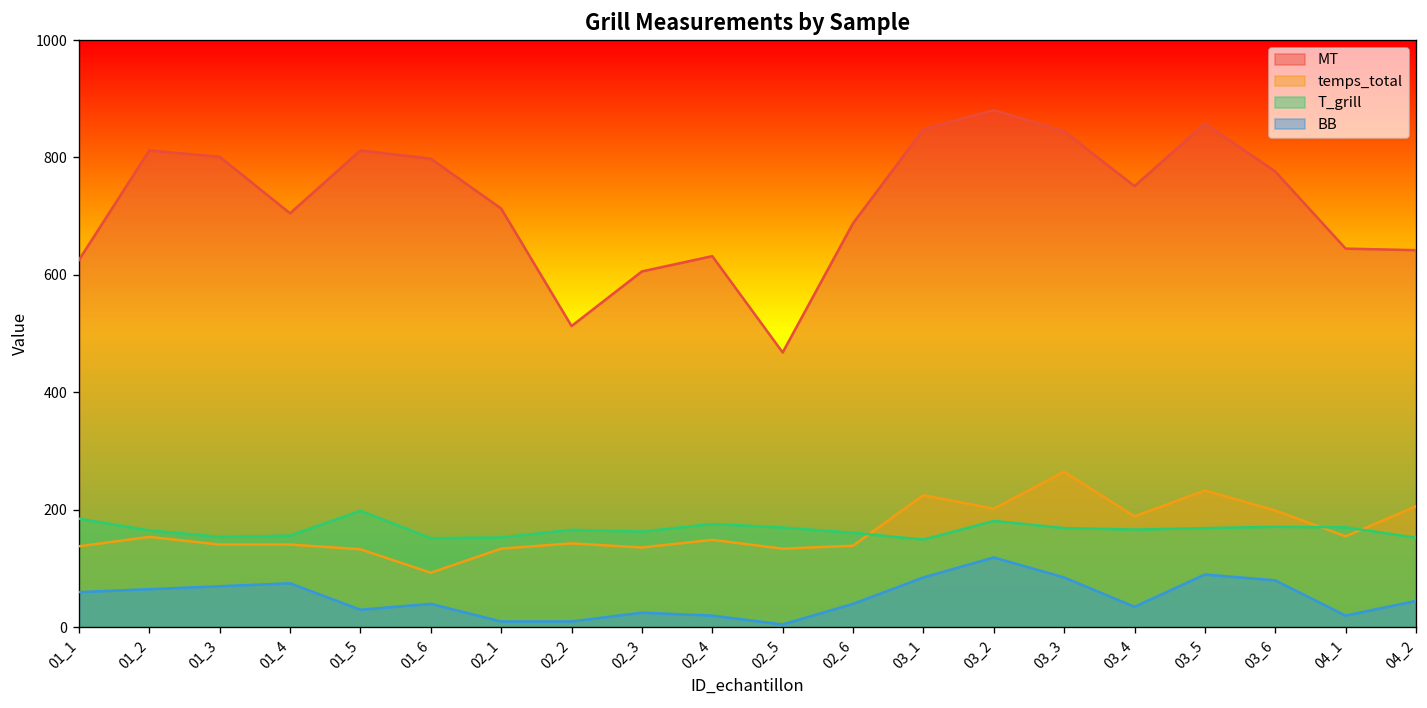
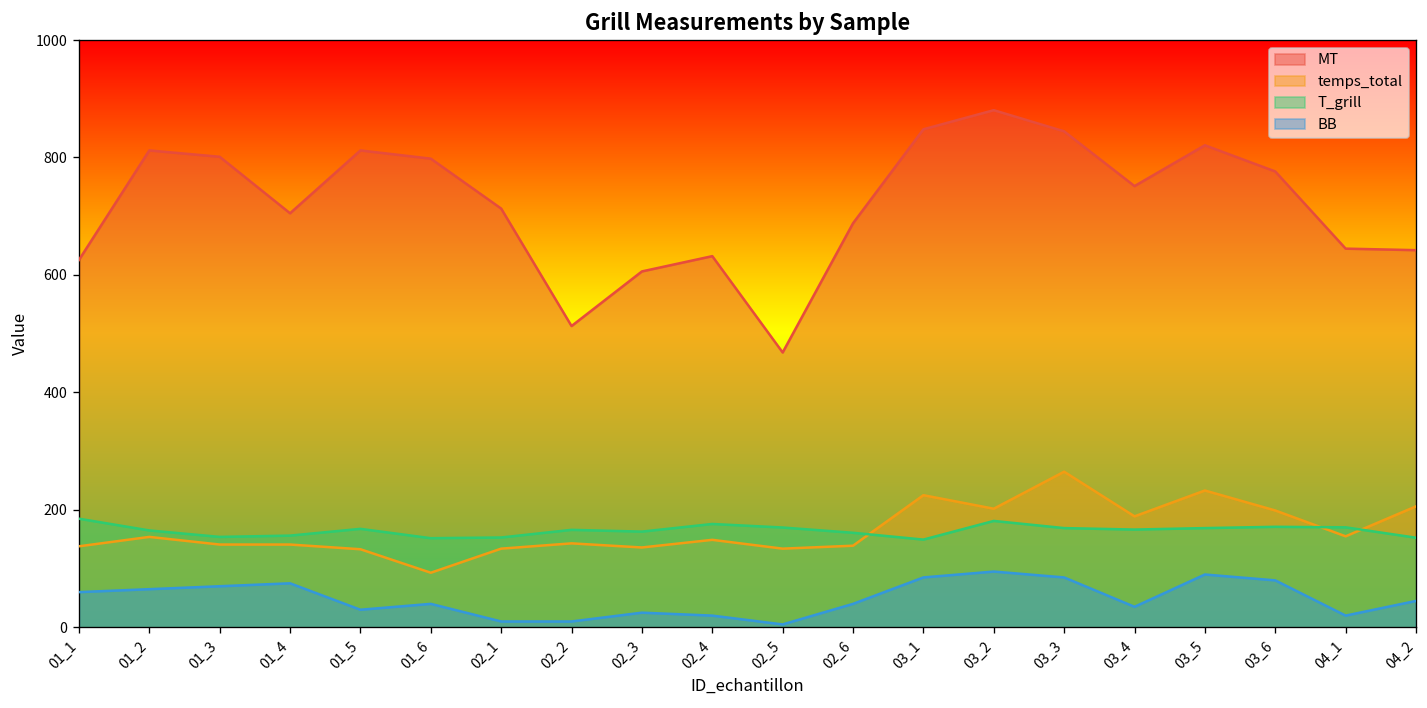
T_grill, 01_5: 200 -> 170
BB, 03_2: 120 -> 100
MT, 03_5: 860 -> 820
